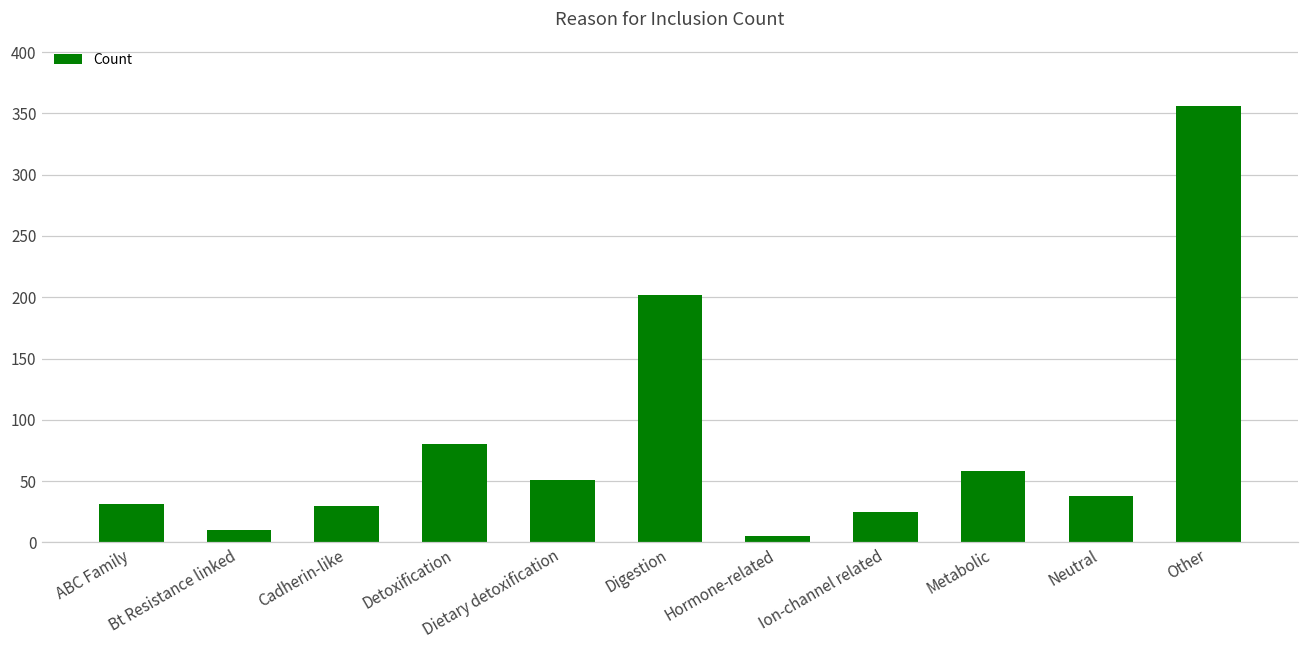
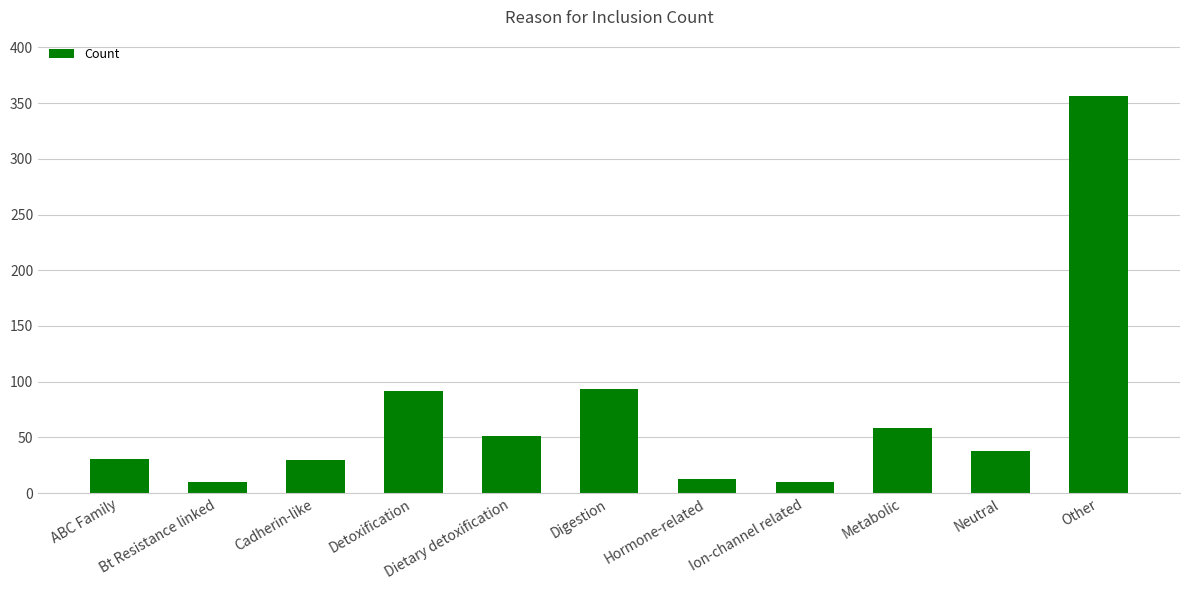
Detoxification: 80 -> 92
Digestion: 202 -> 93
Hormone-related: 5 -> 13
Ion-channel related: 25 -> 10
